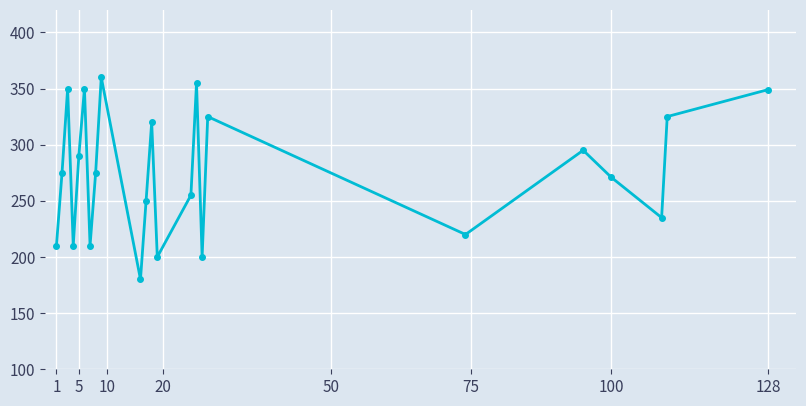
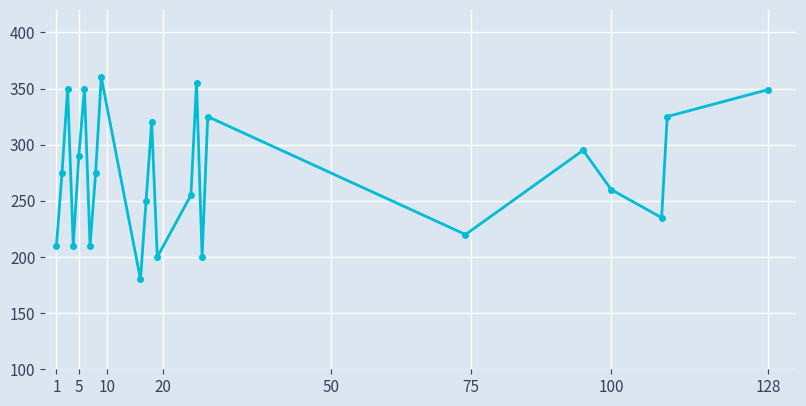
100: 271 -> 260
